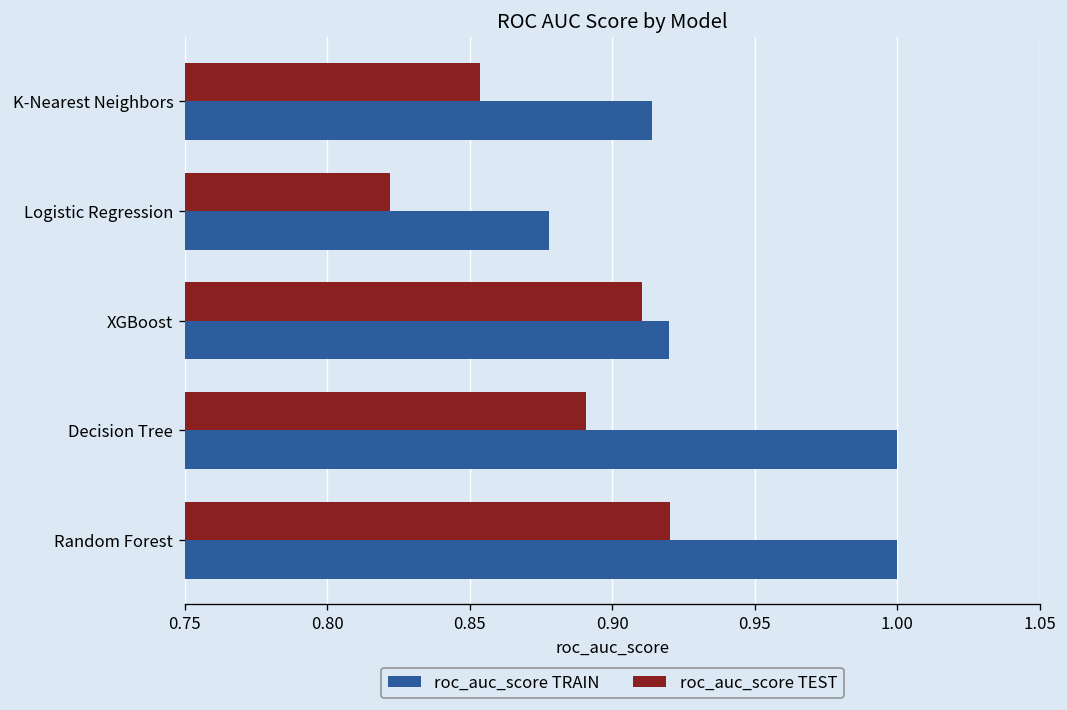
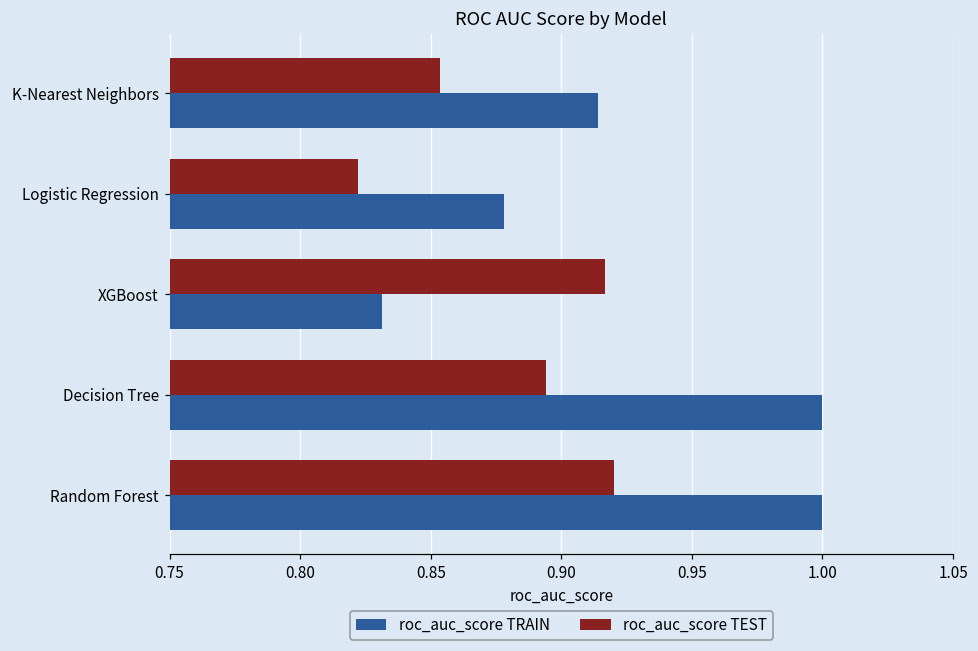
roc_auc_score TEST, XGBoost: 0.910 -> 0.917
roc_auc_score TRAIN, XGBoost: 0.920 -> 0.831
roc_auc_score TEST, Decision Tree: 0.891 -> 0.894
